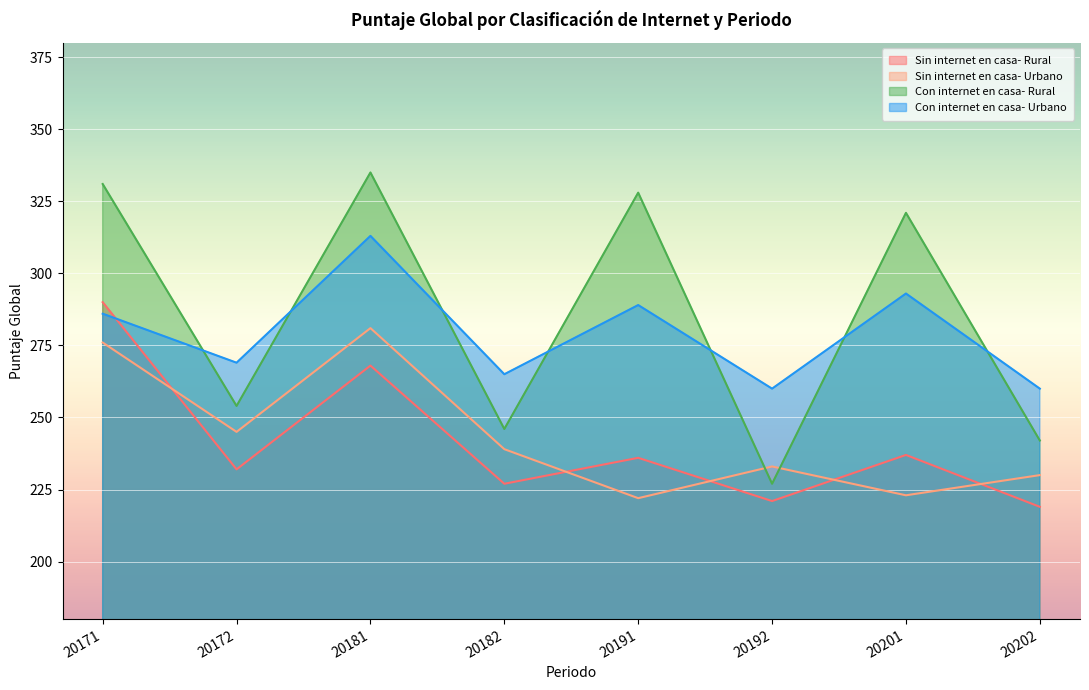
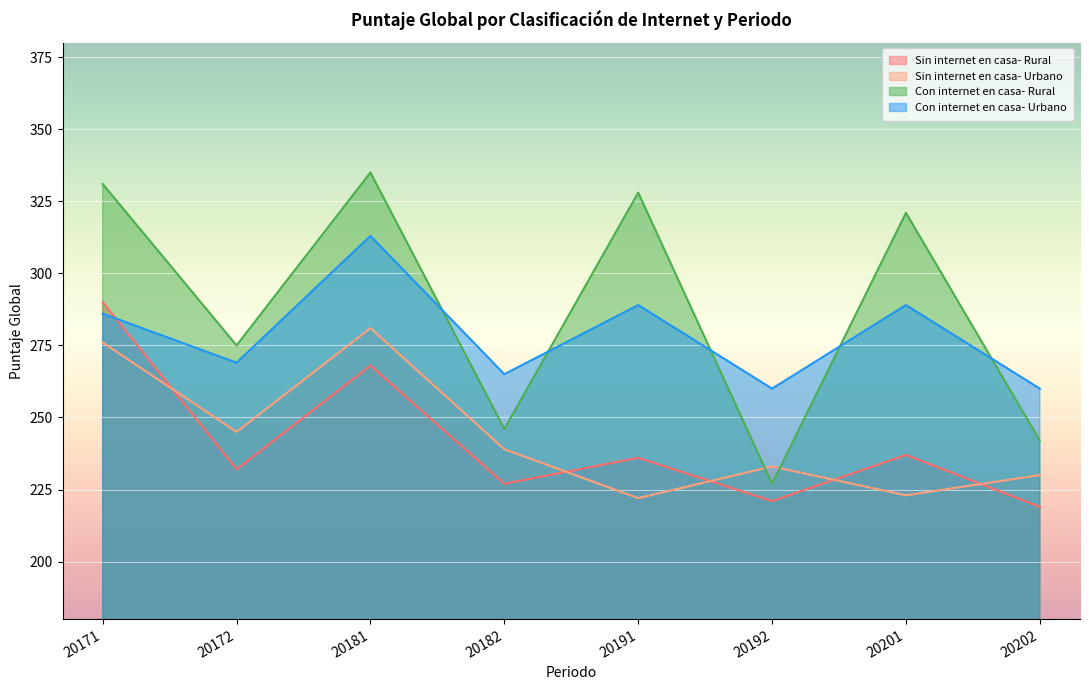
Con internet en casa- Rural, 20172: 254 -> 275
Con internet en casa- Urbano, 20201: 293 -> 289
